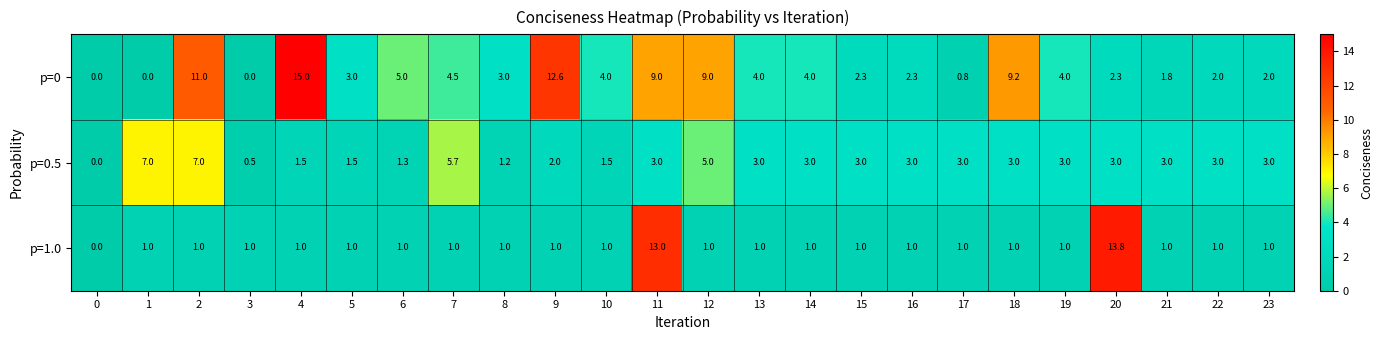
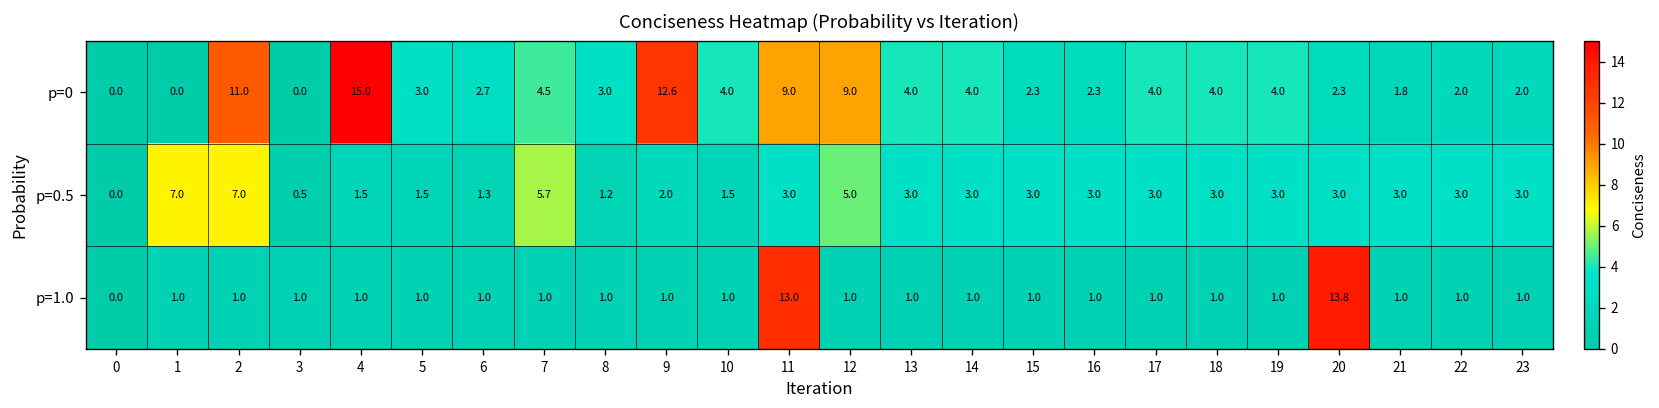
p=0, 6: 5.0 -> 2.7
p=0, 17: 0.8 -> 4.0
p=0, 18: 9.2 -> 4.0
